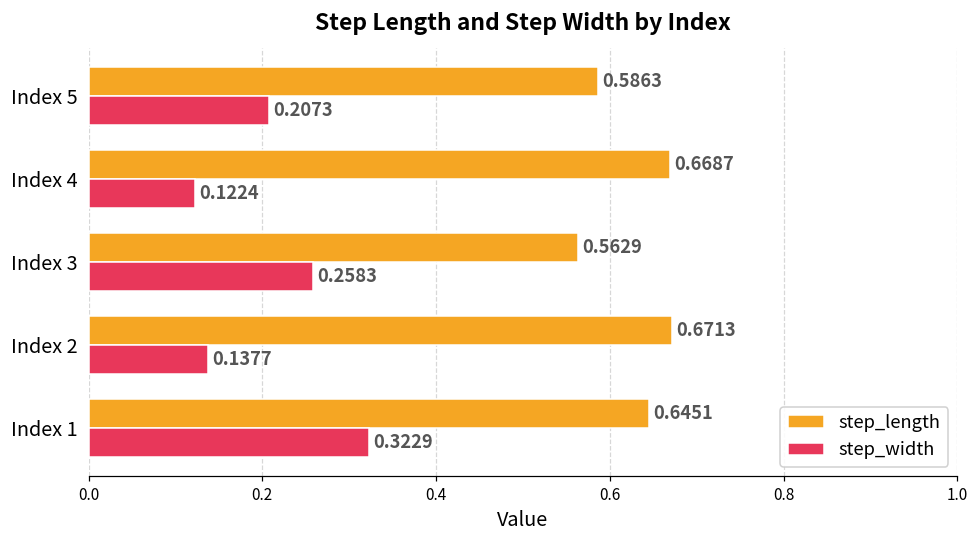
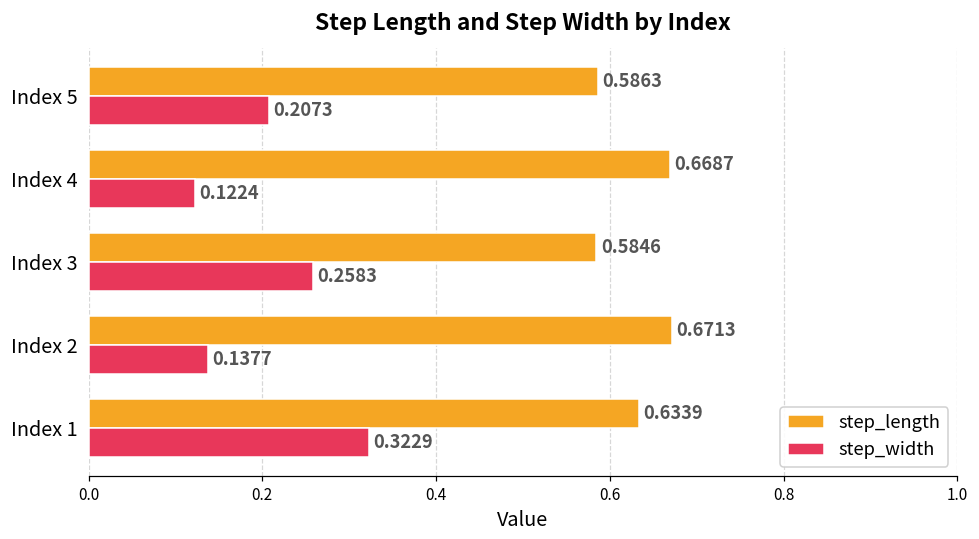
step_length, Index 3: 0.5629 -> 0.5846
step_length, Index 1: 0.6451 -> 0.6339
